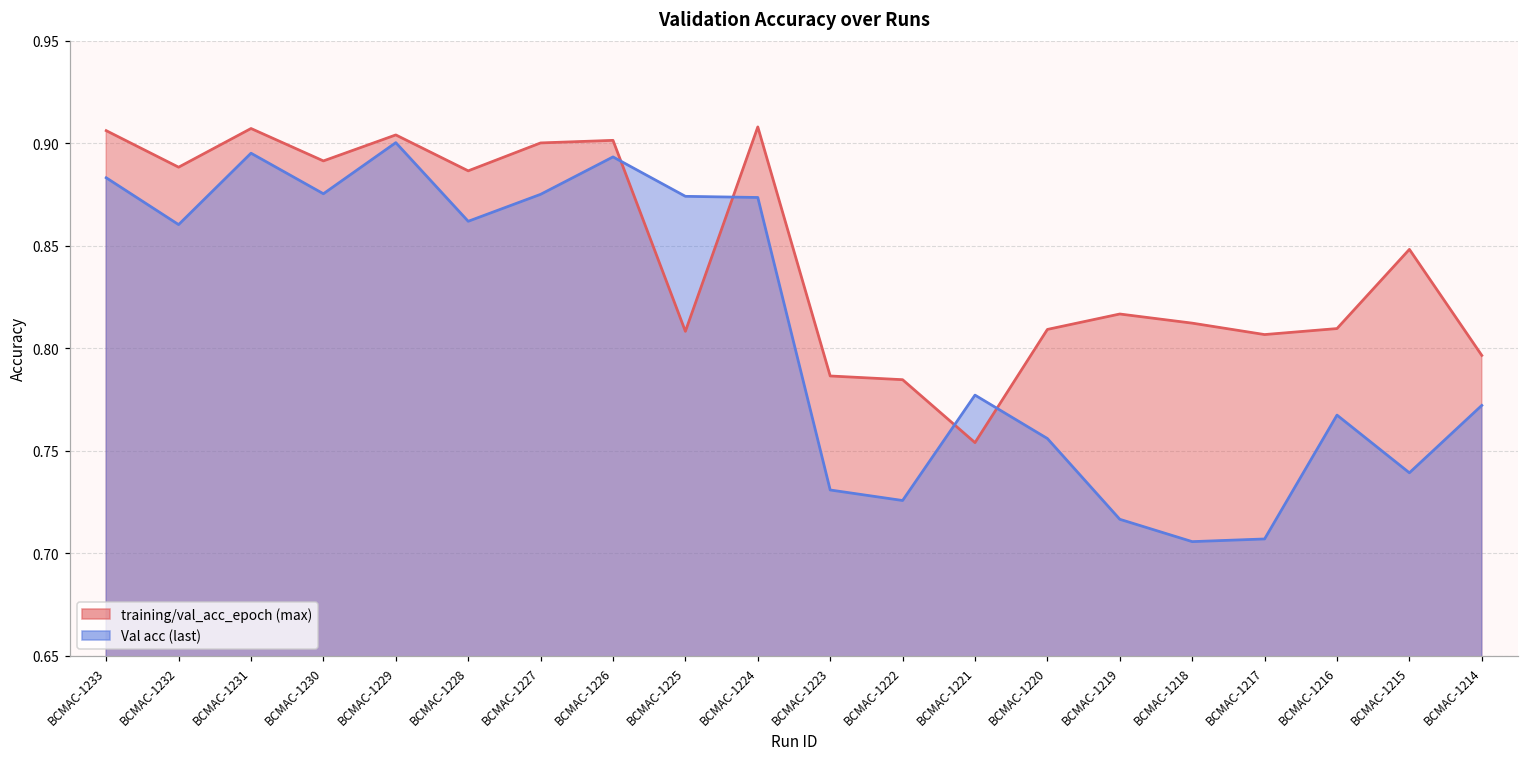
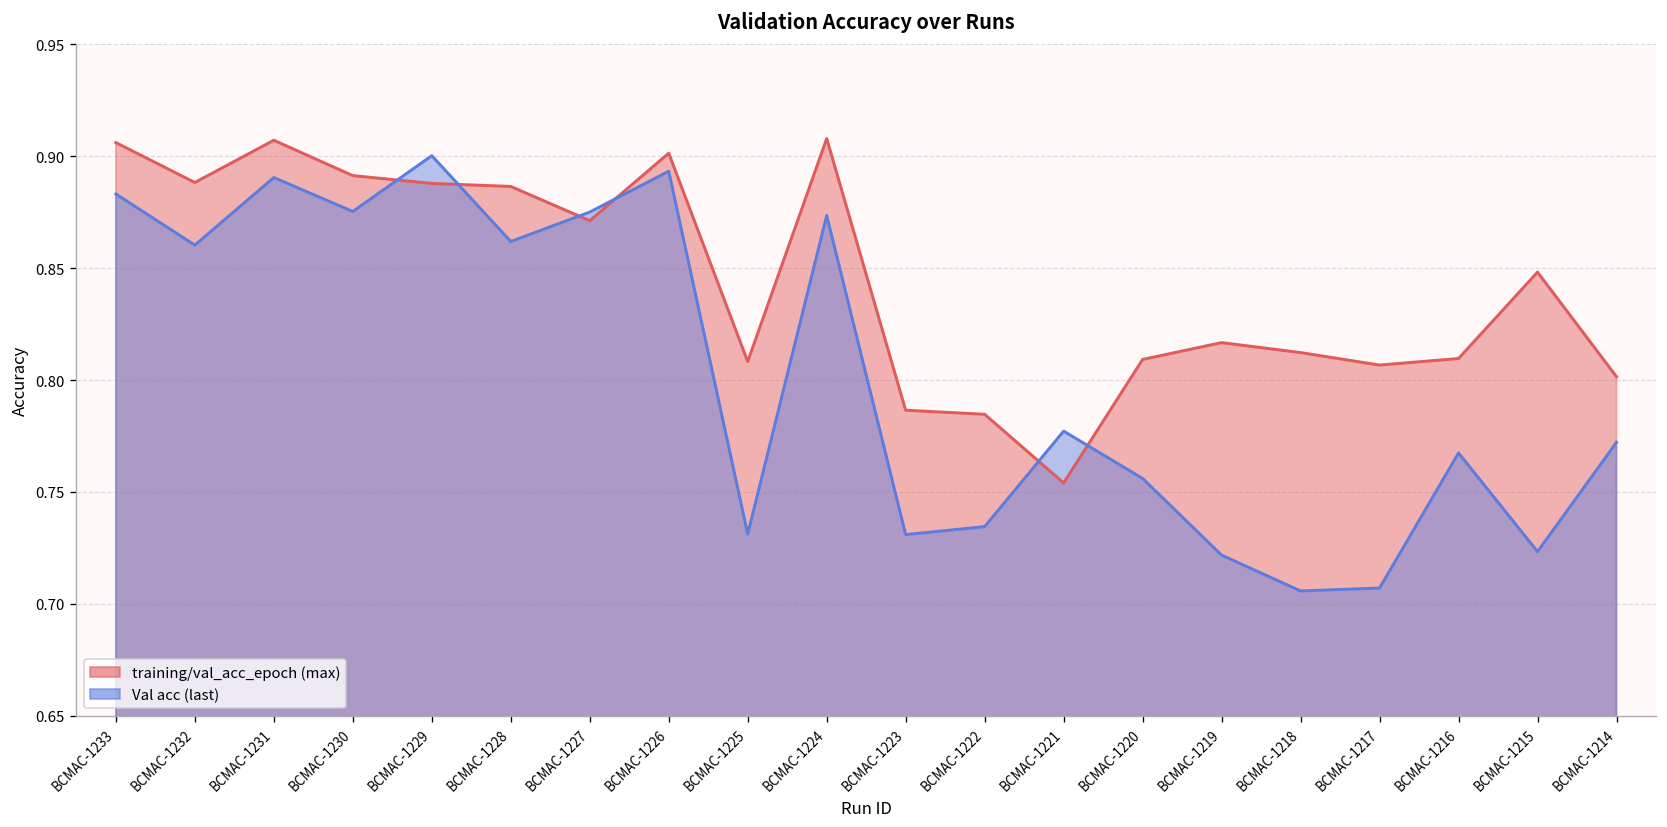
Val acc (last), BCMAC-1231: 0.895 -> 0.891
training/val_acc_epoch (max), BCMAC-1229: 0.904 -> 0.888
training/val_acc_epoch (max), BCMAC-1227: 0.900 -> 0.871
Val acc (last), BCMAC-1225: 0.874 -> 0.731
Val acc (last), BCMAC-1222: 0.726 -> 0.734
Val acc (last), BCMAC-1219: 0.717 -> 0.722
Val acc (last), BCMAC-1215: 0.739 -> 0.723
training/val_acc_epoch (max), BCMAC-1214: 0.797 -> 0.801
